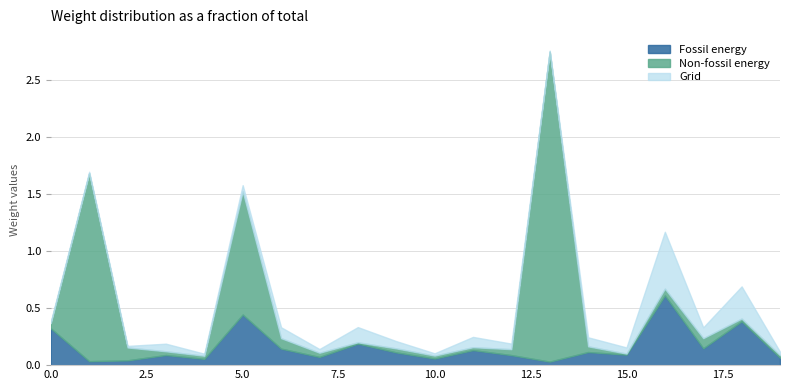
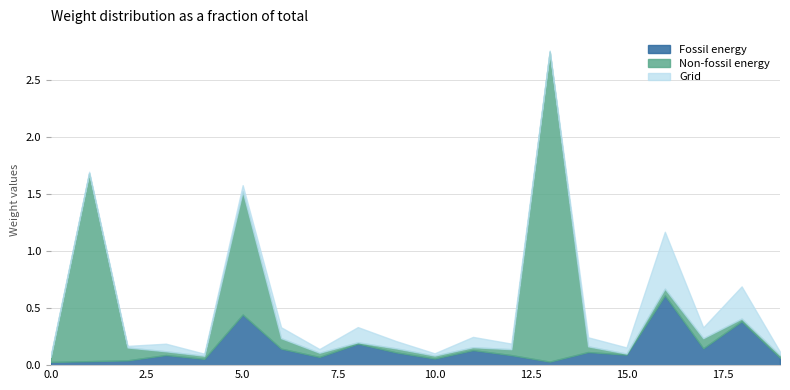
Fossil energy, 0.0: 0.32 -> 0.03
